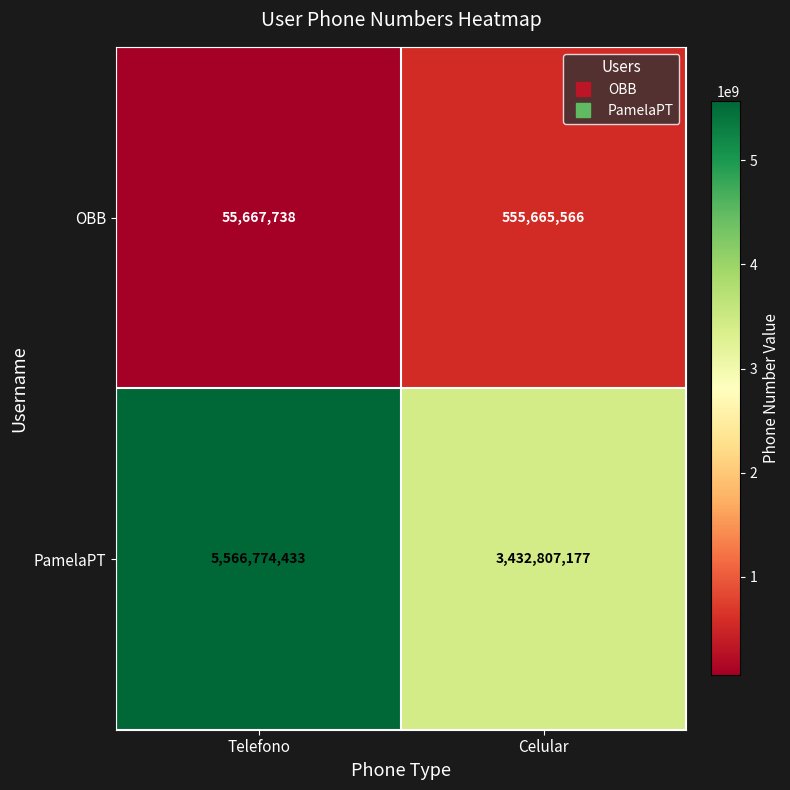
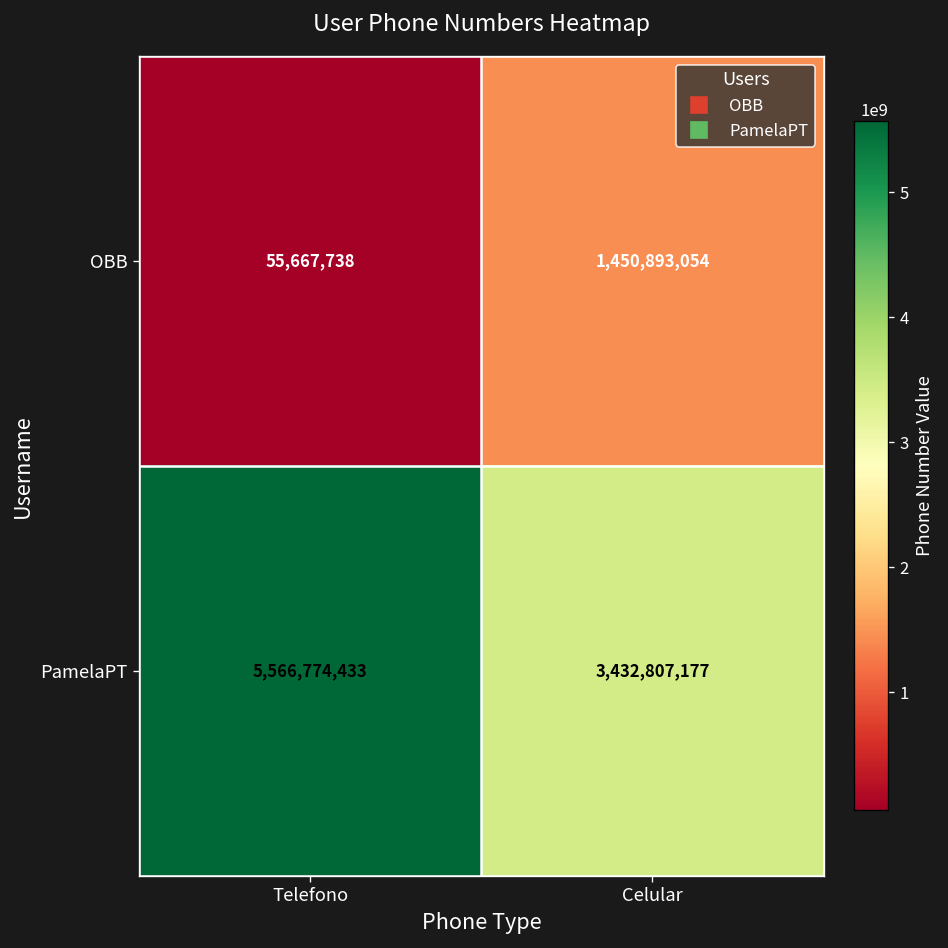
OBB, Celular: 555,665,566 -> 1,450,893,054
